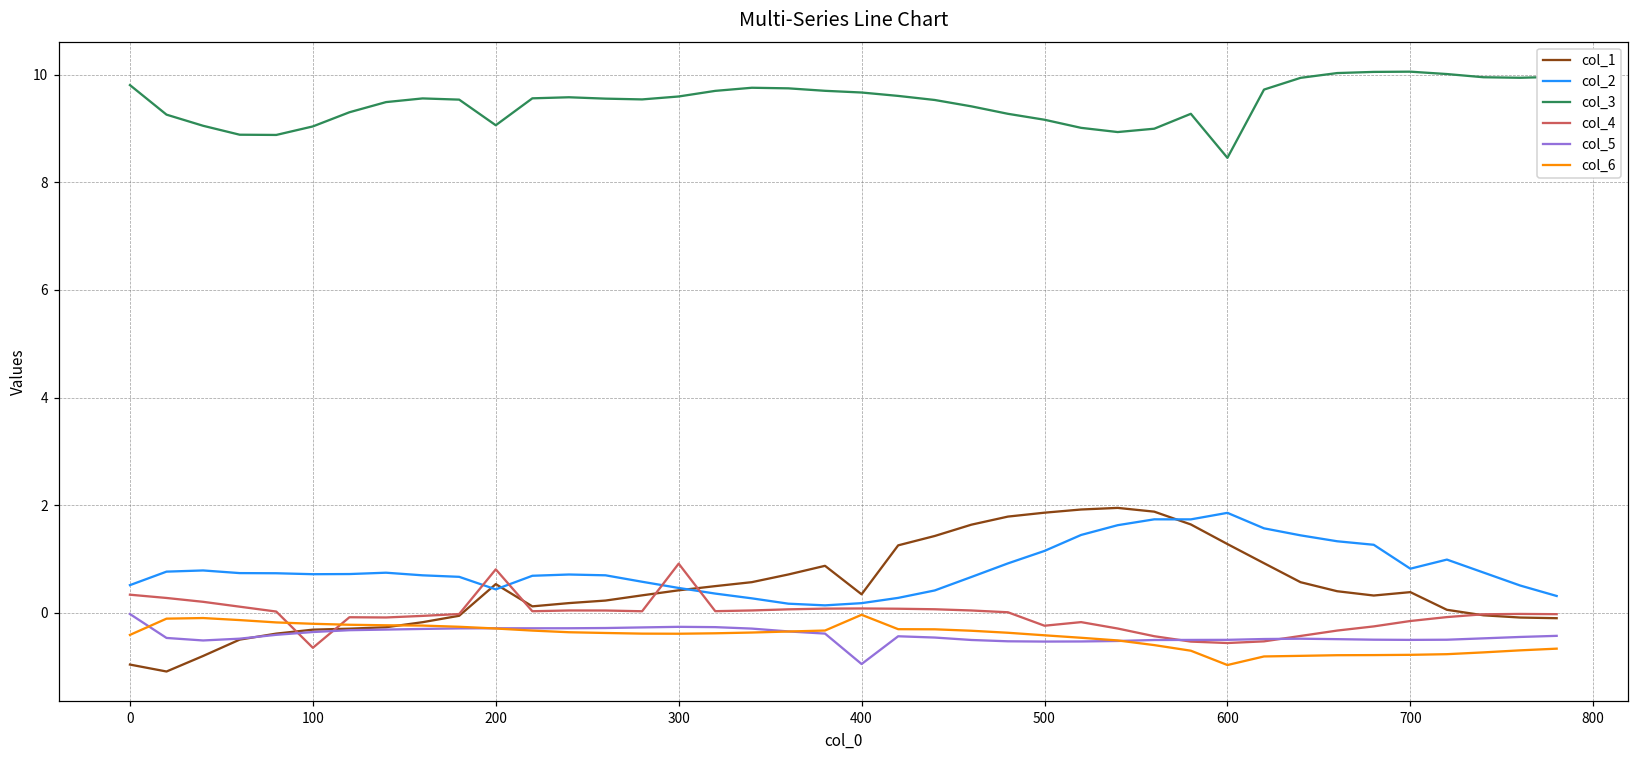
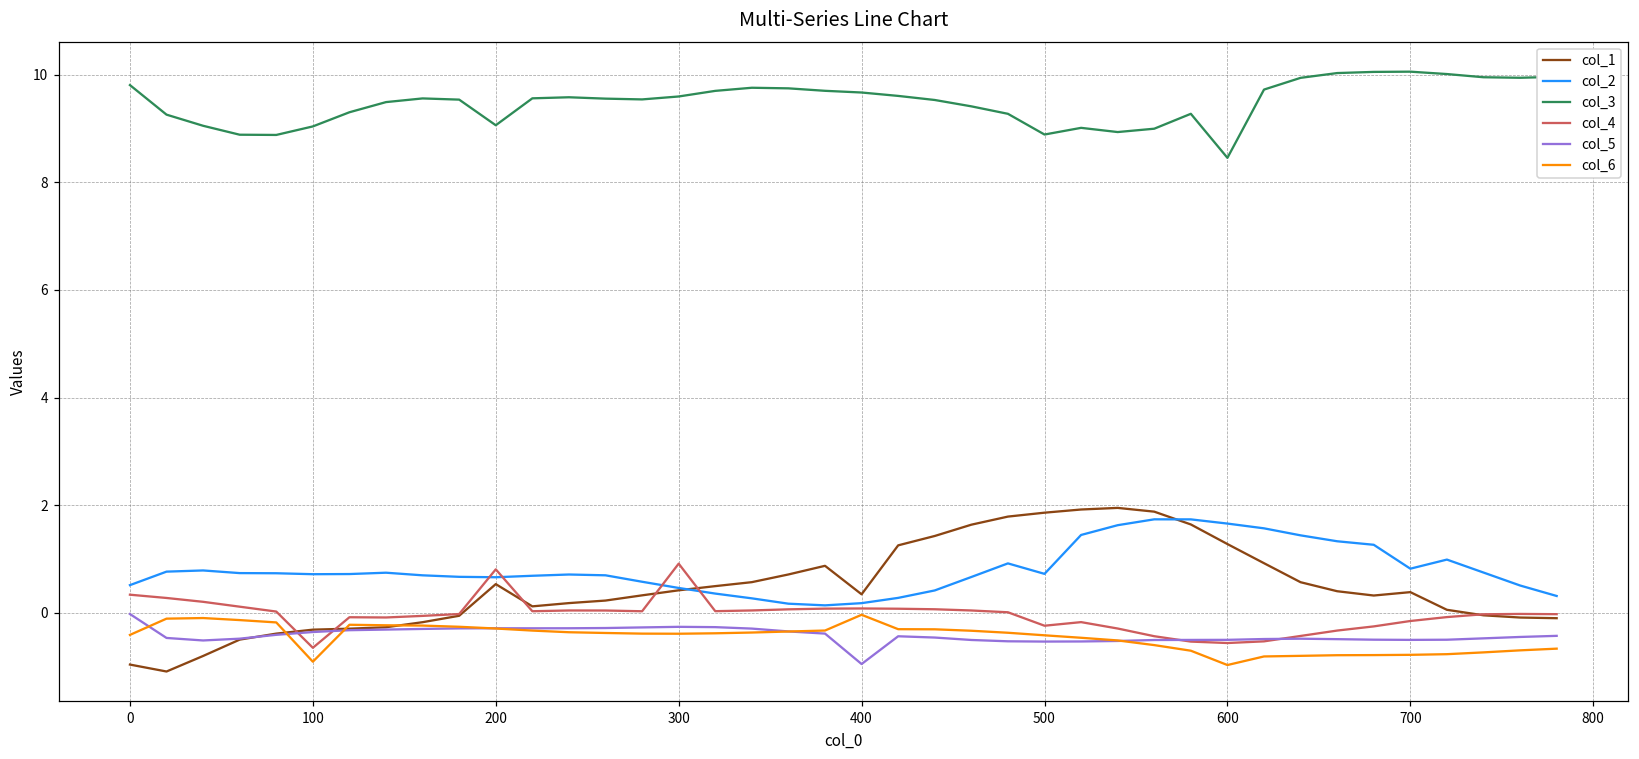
col_6, 100: -0.2 -> -0.9
col_2, 200: 0.4 -> 0.7
col_2, 500: 1.1 -> 0.7
col_3, 500: 9.2 -> 8.9
col_2, 600: 1.9 -> 1.7
